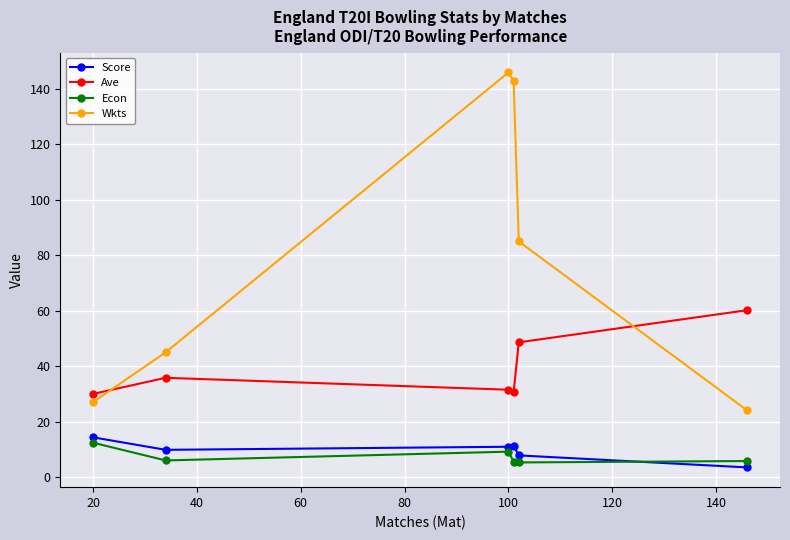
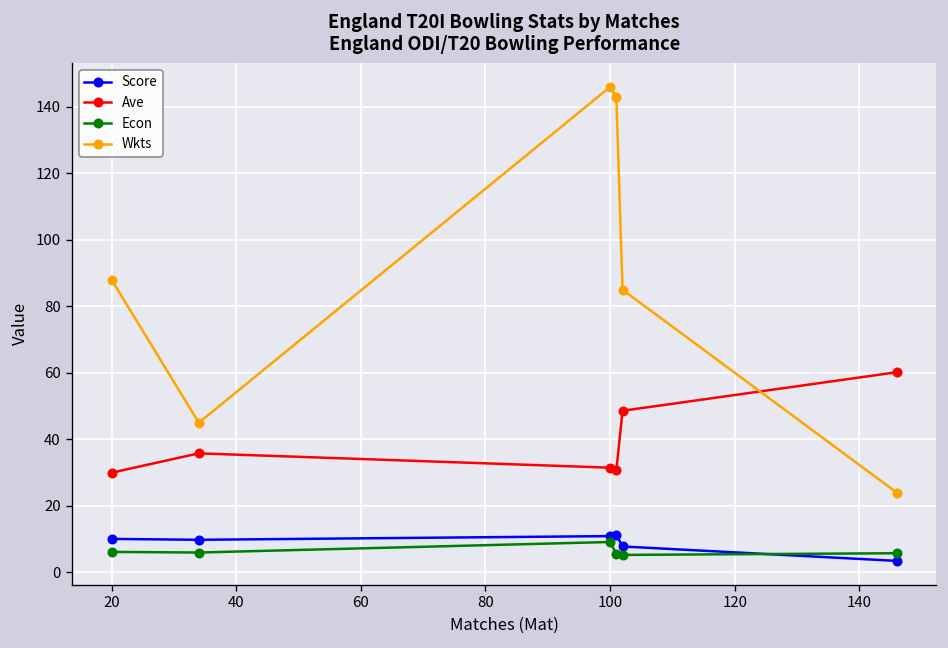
Score, 20: 14 -> 10
Econ, 20: 12 -> 6
Wkts, 20: 27 -> 88
